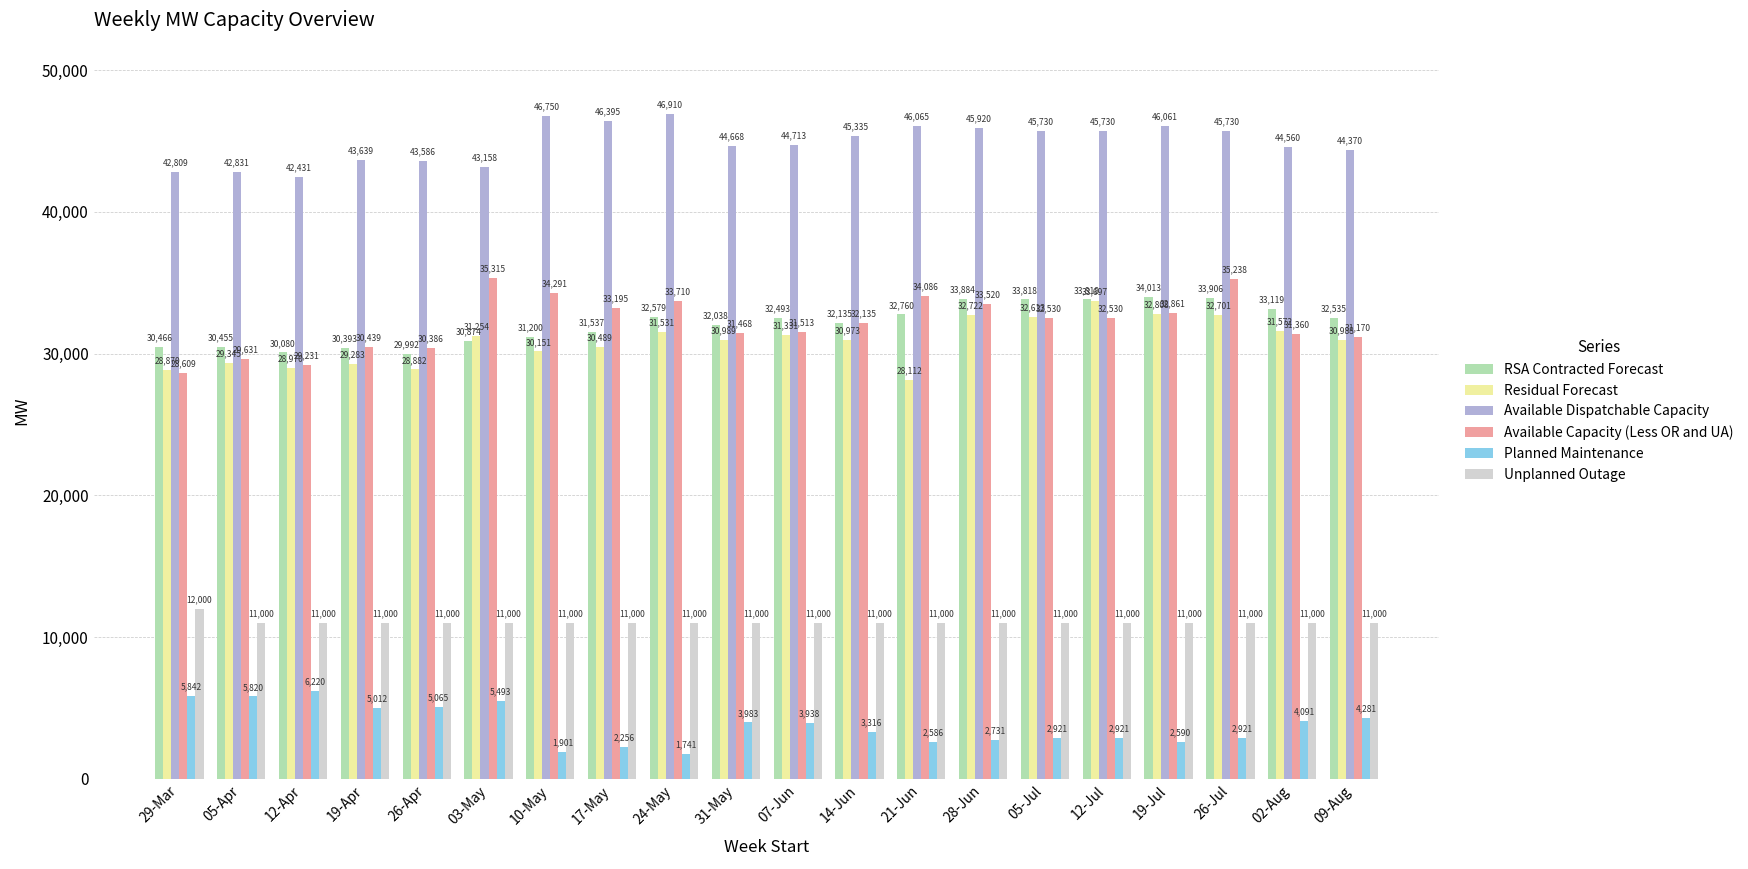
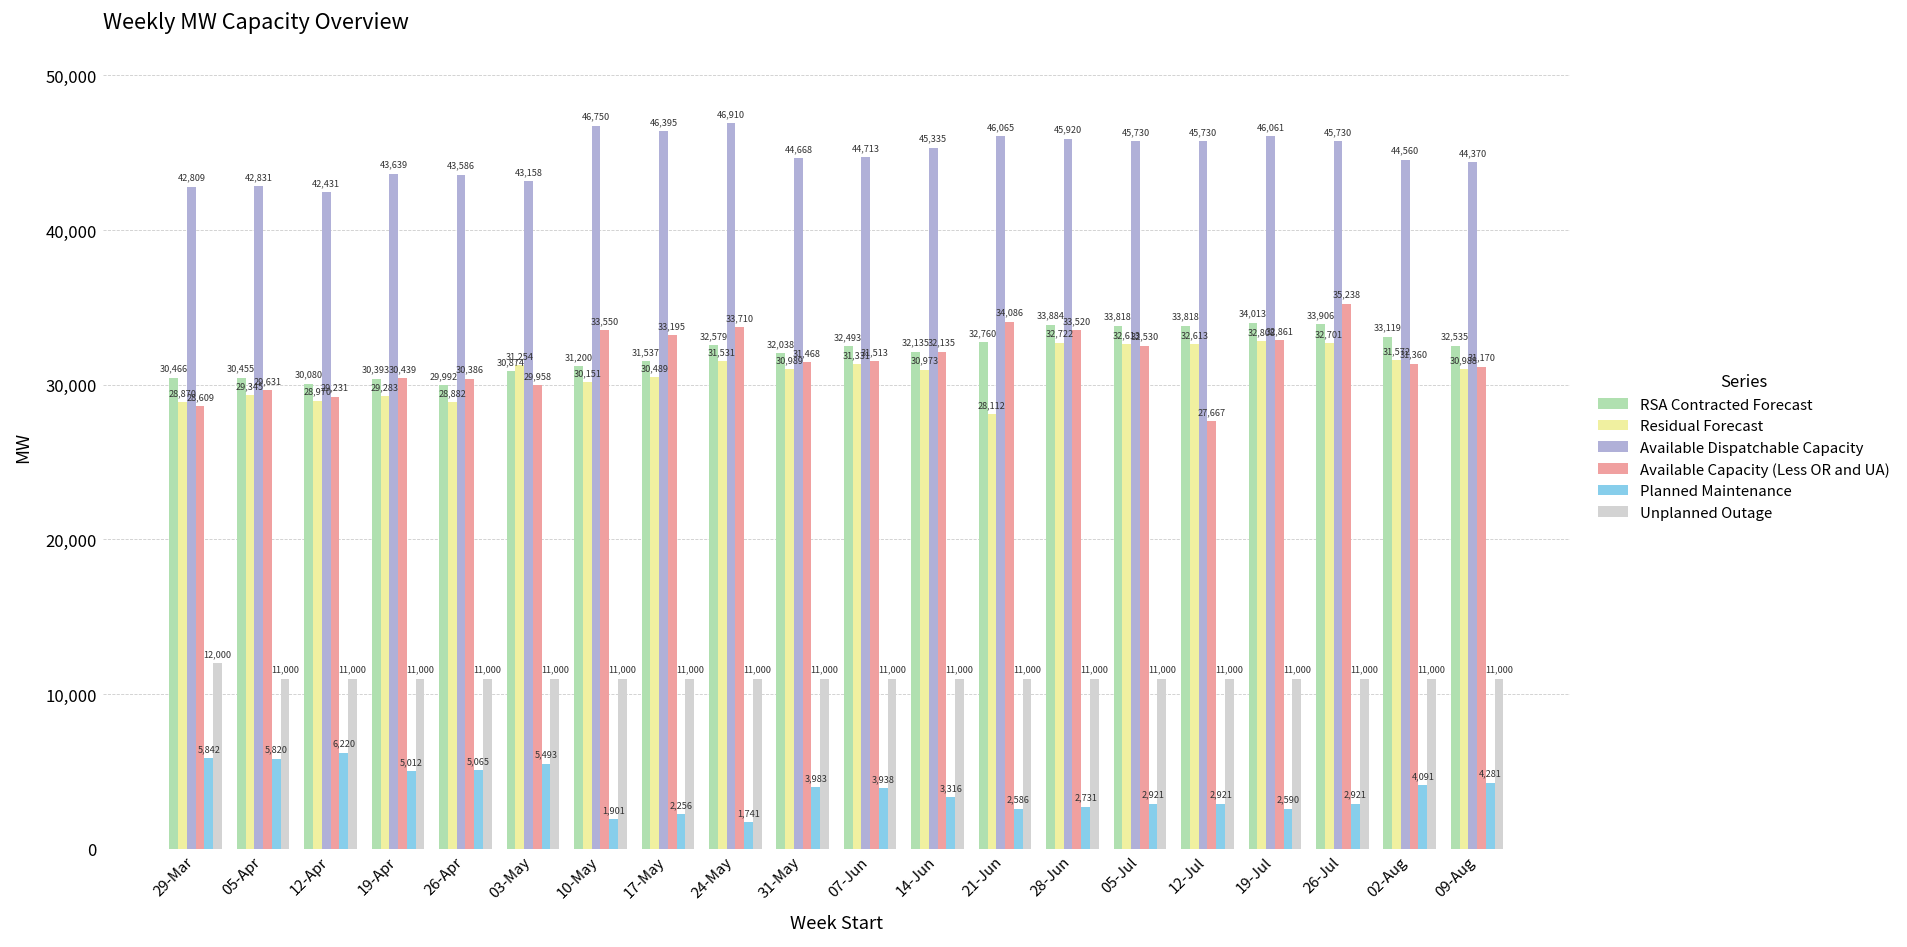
Available Capacity (Less OR and UA), 03-May: 35,315 -> 29,958
Available Capacity (Less OR and UA), 10-May: 34,291 -> 33,550
Residual Forecast, 12-Jul: 33,697 -> 32,613
Available Capacity (Less OR and UA), 12-Jul: 32,530 -> 27,667
